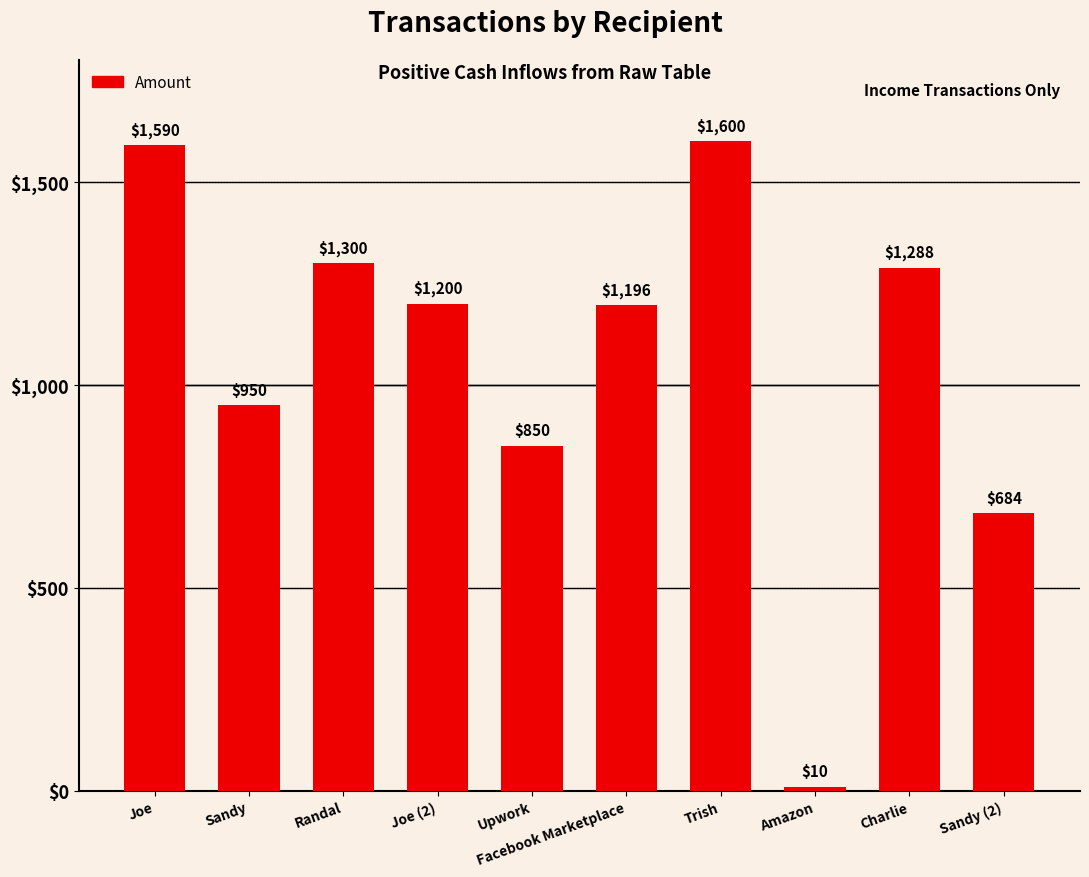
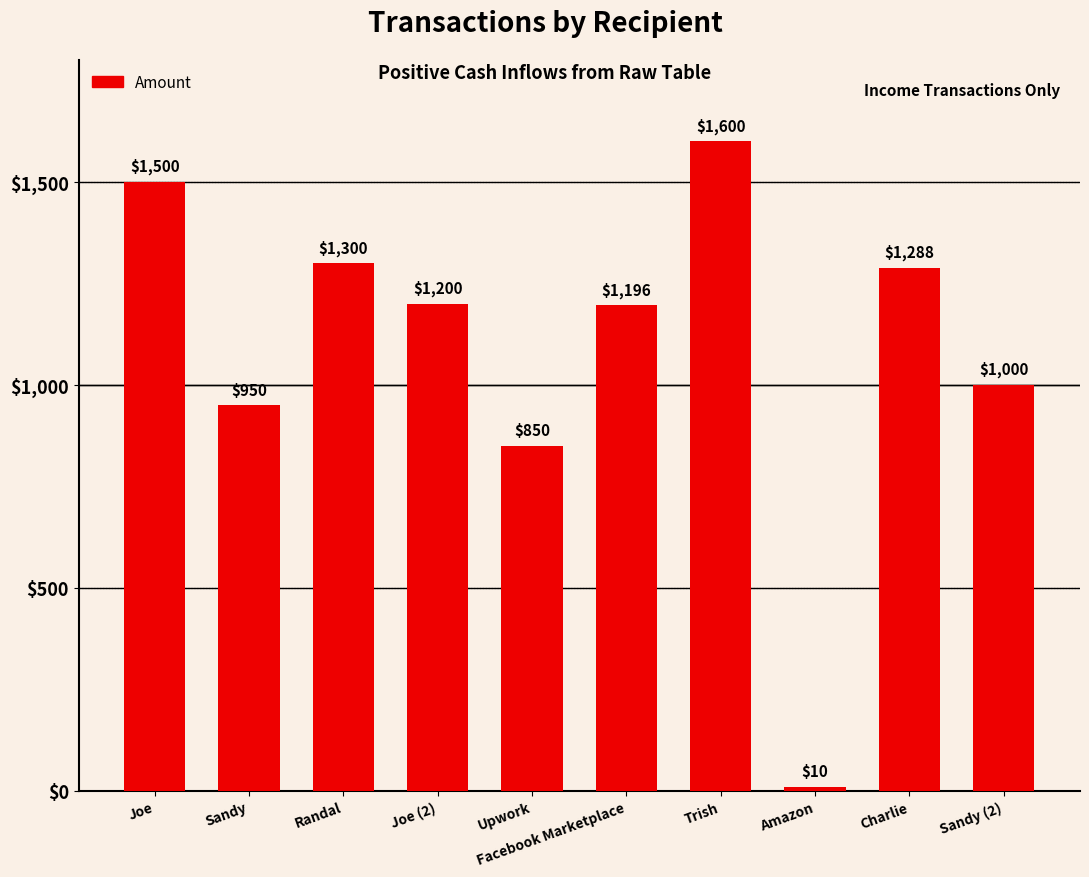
Joe: $1,590 -> $1,500
Sandy (2): $684 -> $1,000
